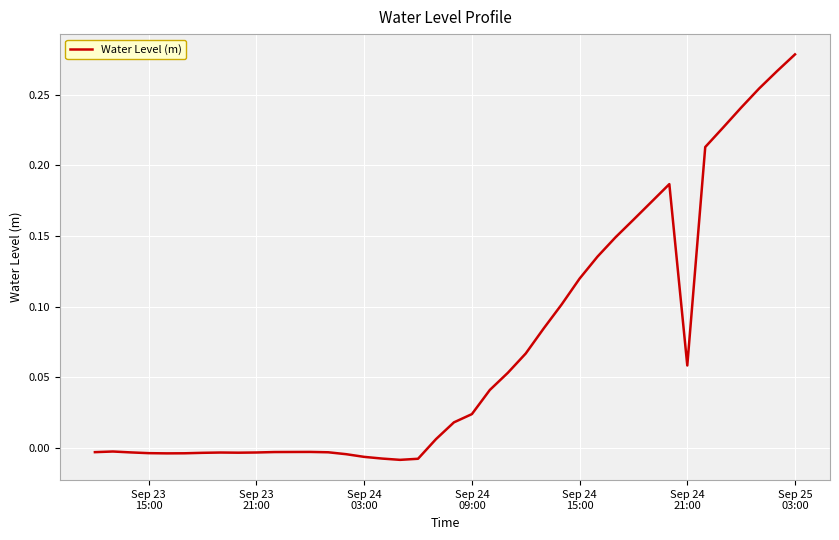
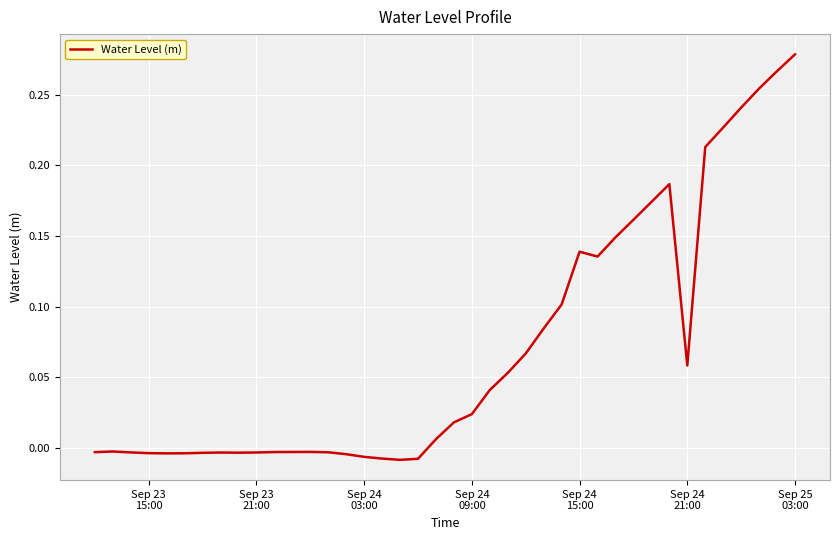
Sep 24 15:00: 0.120 -> 0.139
